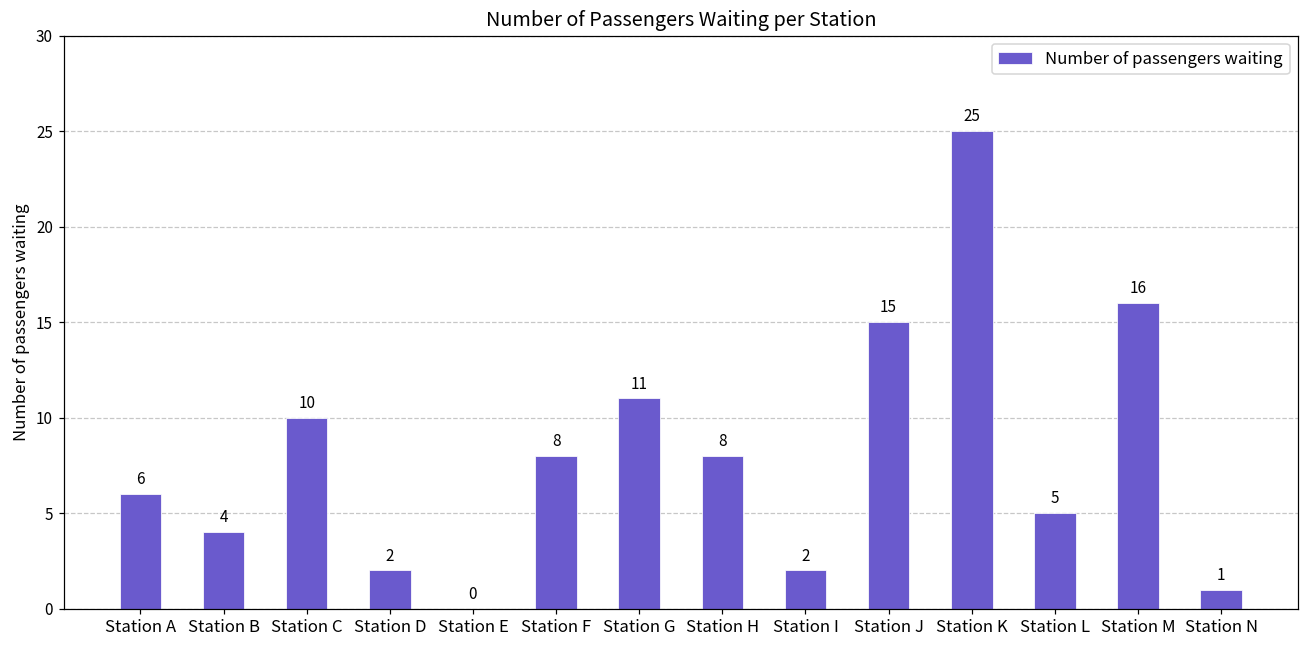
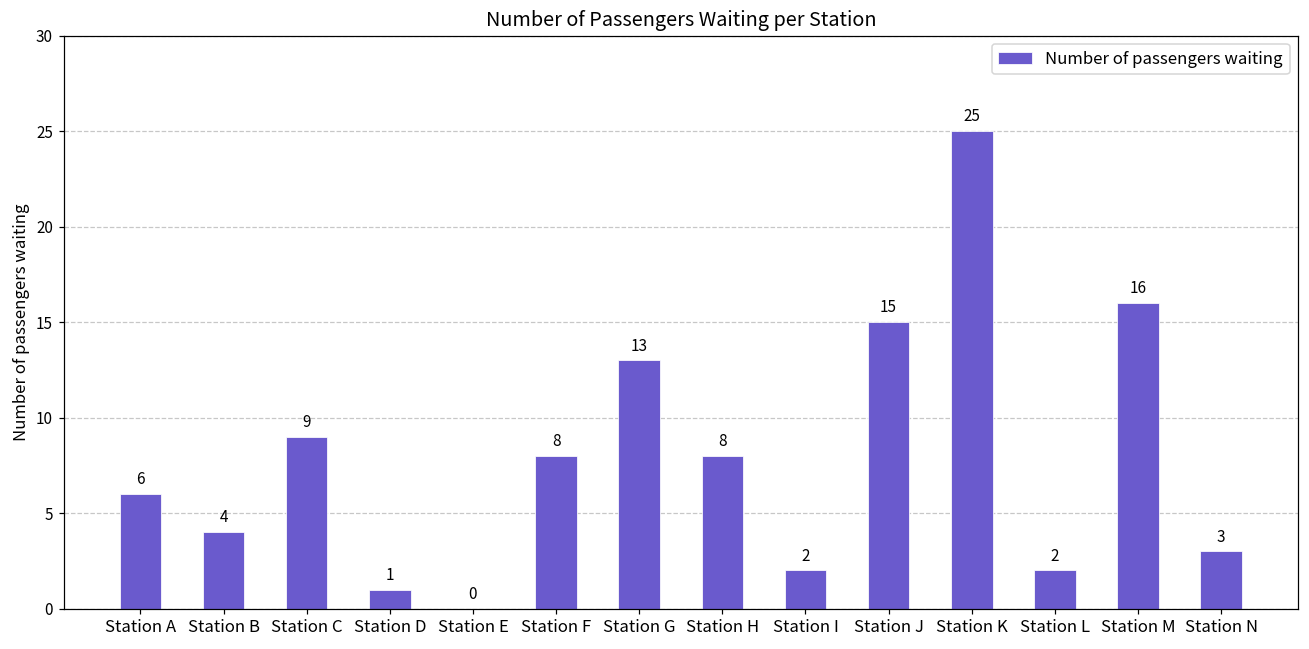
Station C: 10 -> 9
Station D: 2 -> 1
Station G: 11 -> 13
Station L: 5 -> 2
Station N: 1 -> 3
